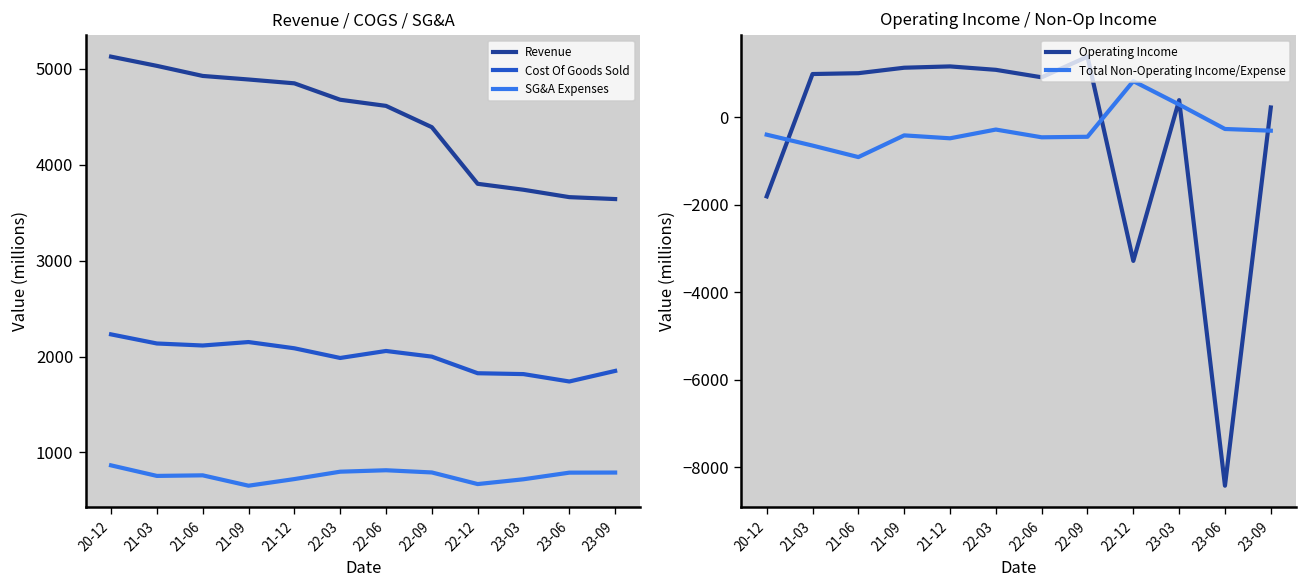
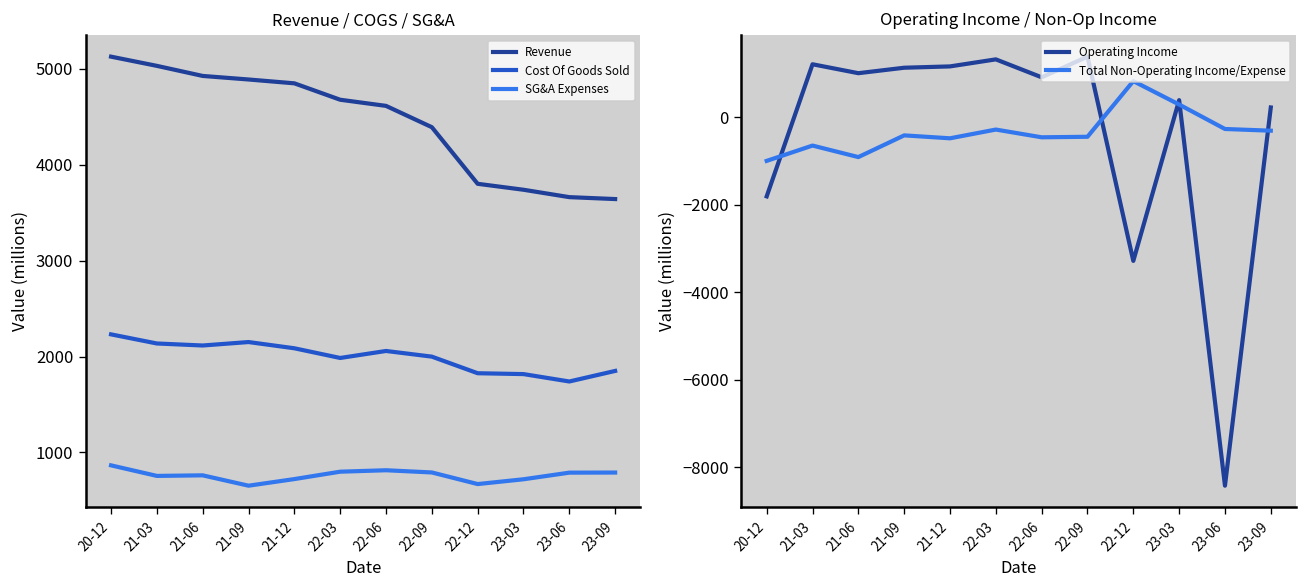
Operating Income / Non-Op Income, Total Non-Operating Income/Expense, 20-12: -400 -> -1000
Operating Income / Non-Op Income, Operating Income, 21-03: 1000 -> 1200
Operating Income / Non-Op Income, Operating Income, 22-03: 1100 -> 1300
